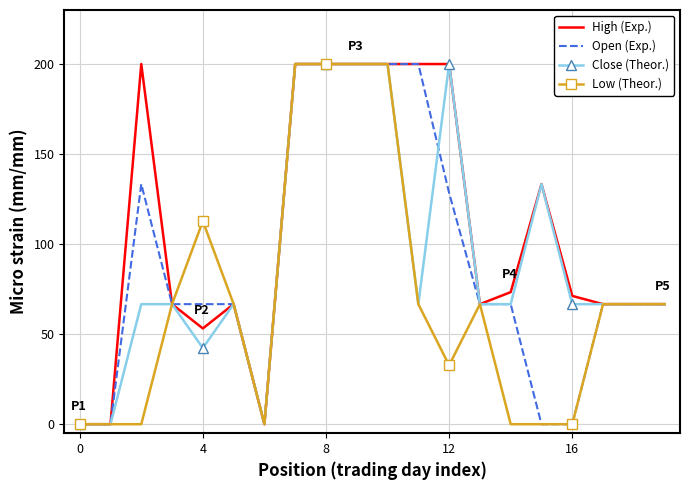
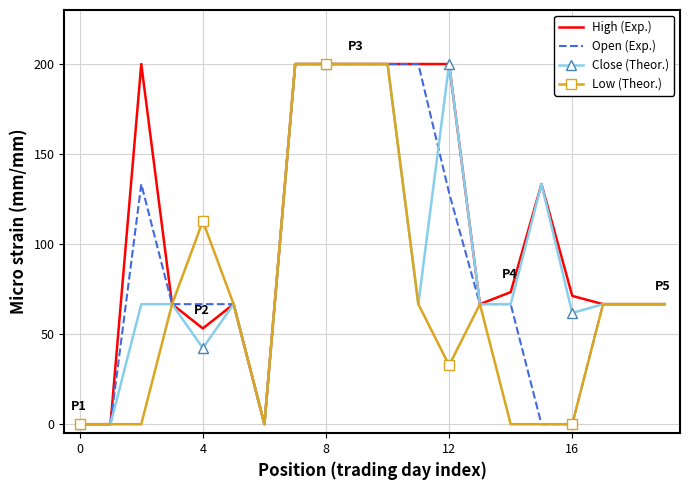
Close (Theor.), 16: 67 -> 62
